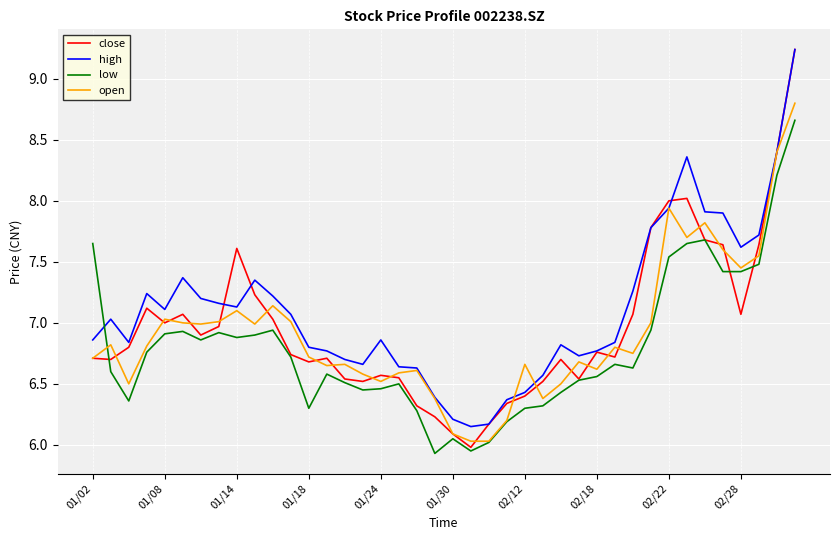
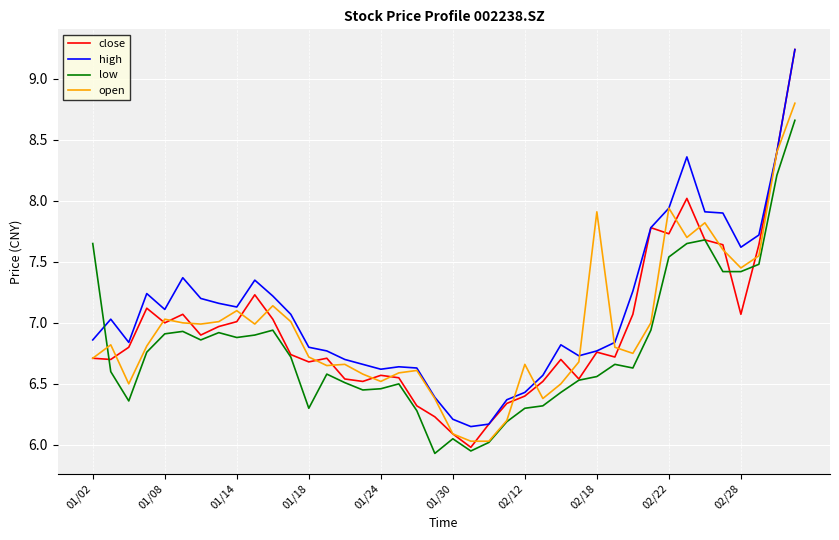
close, 01/14: 7.61 -> 7.01
high, 01/24: 6.86 -> 6.62
open, 02/18: 6.62 -> 7.91
close, 02/22: 8.00 -> 7.73
